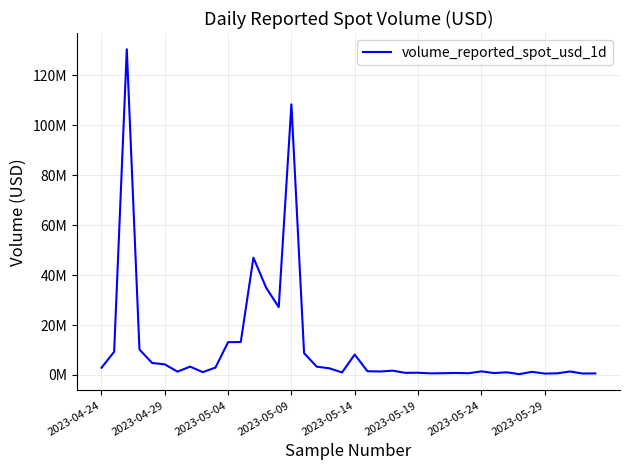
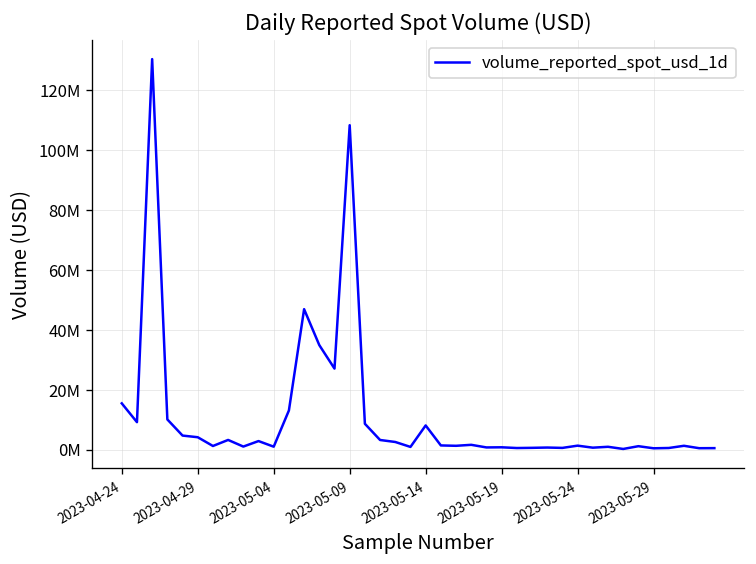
2023-04-24: 3000000 -> 16000000
2023-05-04: 13000000 -> 1000000
